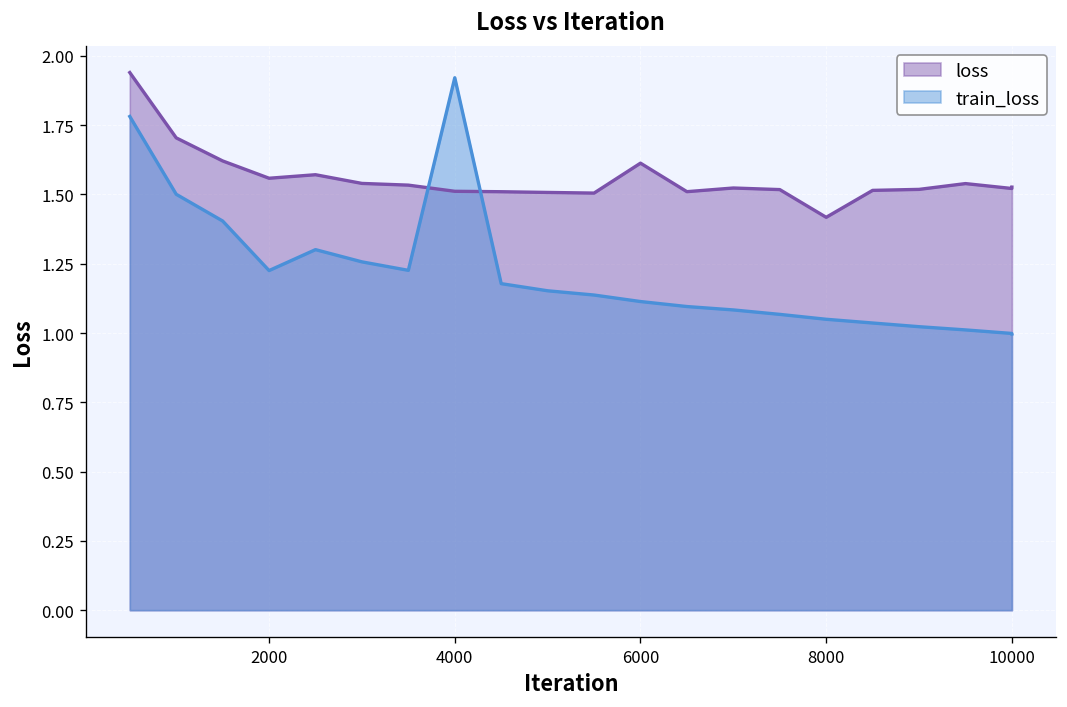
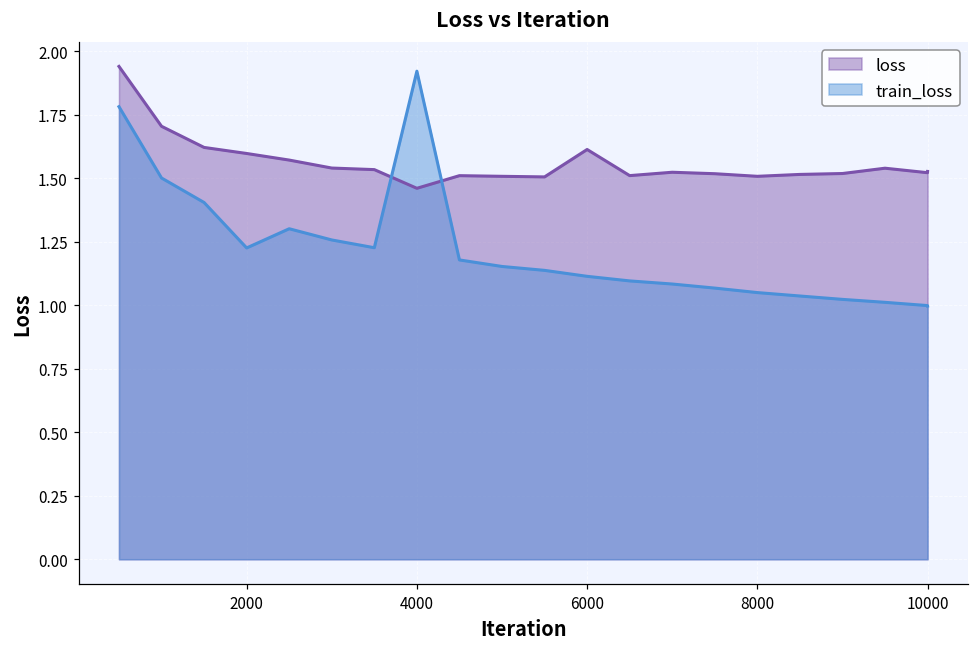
loss, 2000: 1.56 -> 1.60
loss, 4000: 1.51 -> 1.46
loss, 8000: 1.42 -> 1.51
